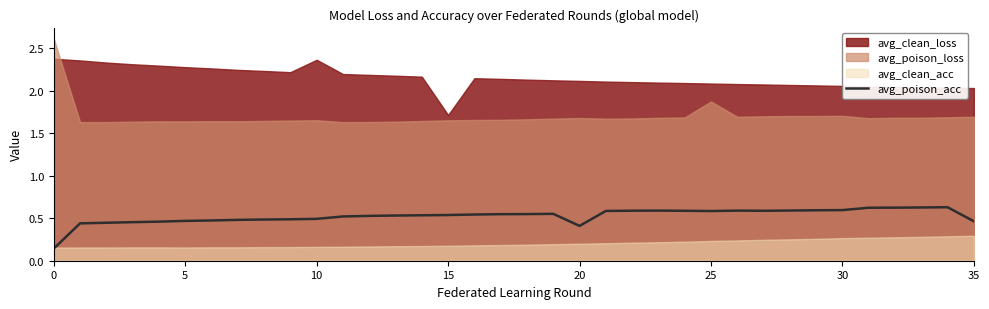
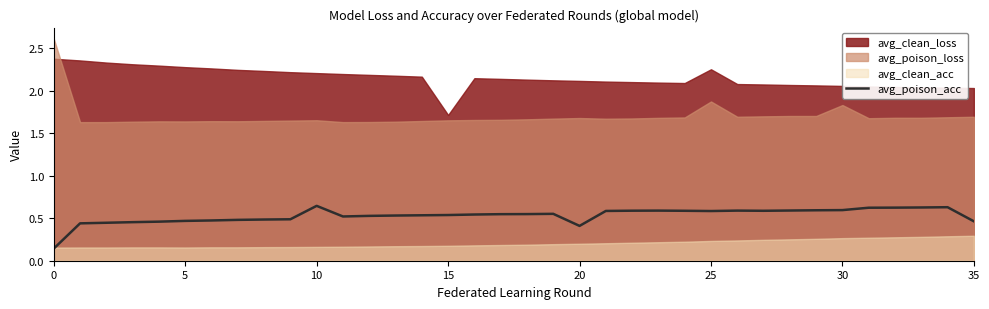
avg_poison_acc, 10: 0.5 -> 0.6
avg_clean_loss, 10: 2.4 -> 2.2
avg_clean_loss, 25: 2.1 -> 2.3
avg_poison_loss, 30: 1.7 -> 1.8
